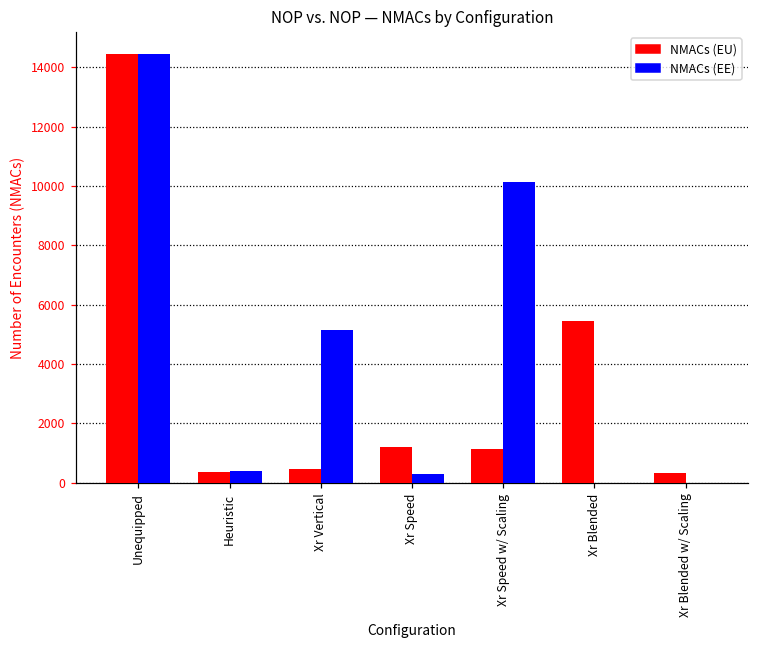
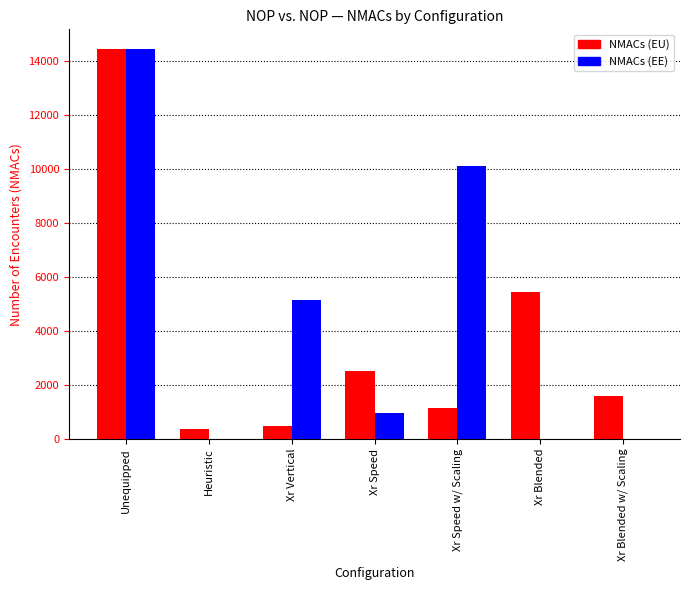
NMACs (EE), Heuristic: 400 -> 0
NMACs (EU), Xr Speed: 1200 -> 2500
NMACs (EE), Xr Speed: 300 -> 1000
NMACs (EU), Xr Blended w/ Scaling: 300 -> 1600
